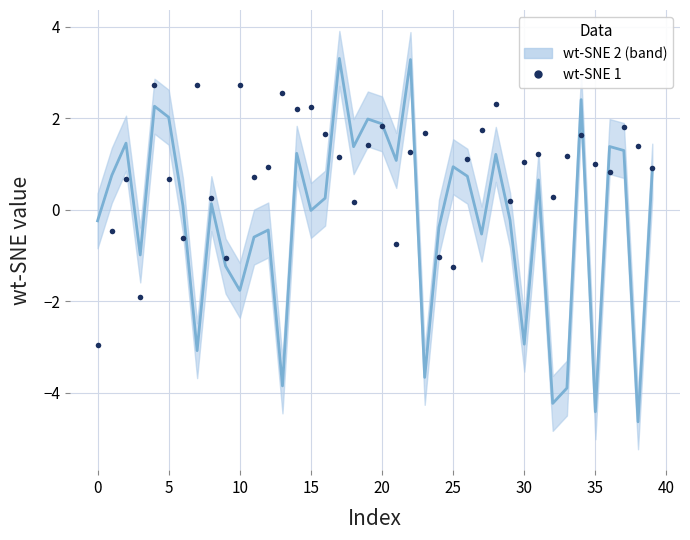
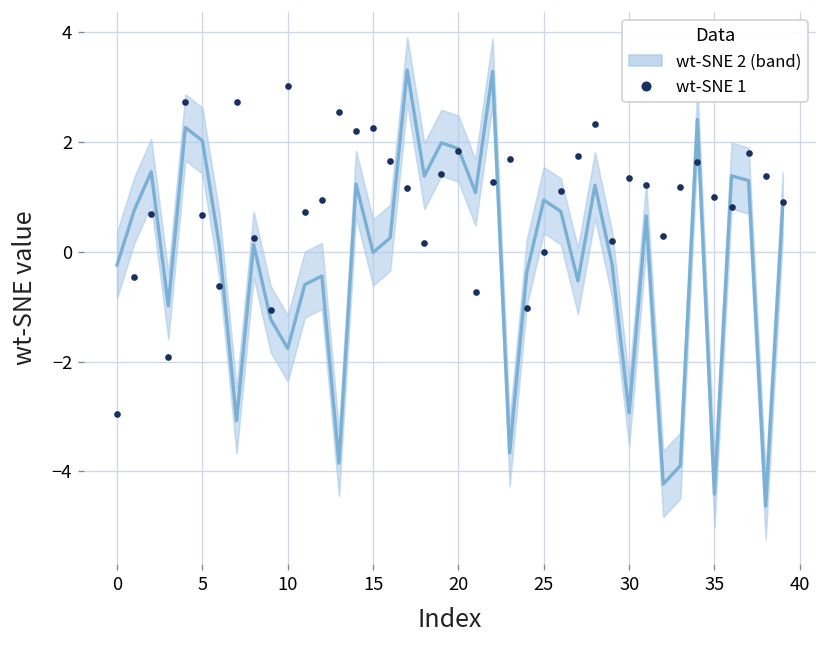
wt-SNE 1, 10: 2.7 -> 3.0
wt-SNE 1, 25: -1.3 -> 0.0
wt-SNE 1, 30: 1.0 -> 1.3
